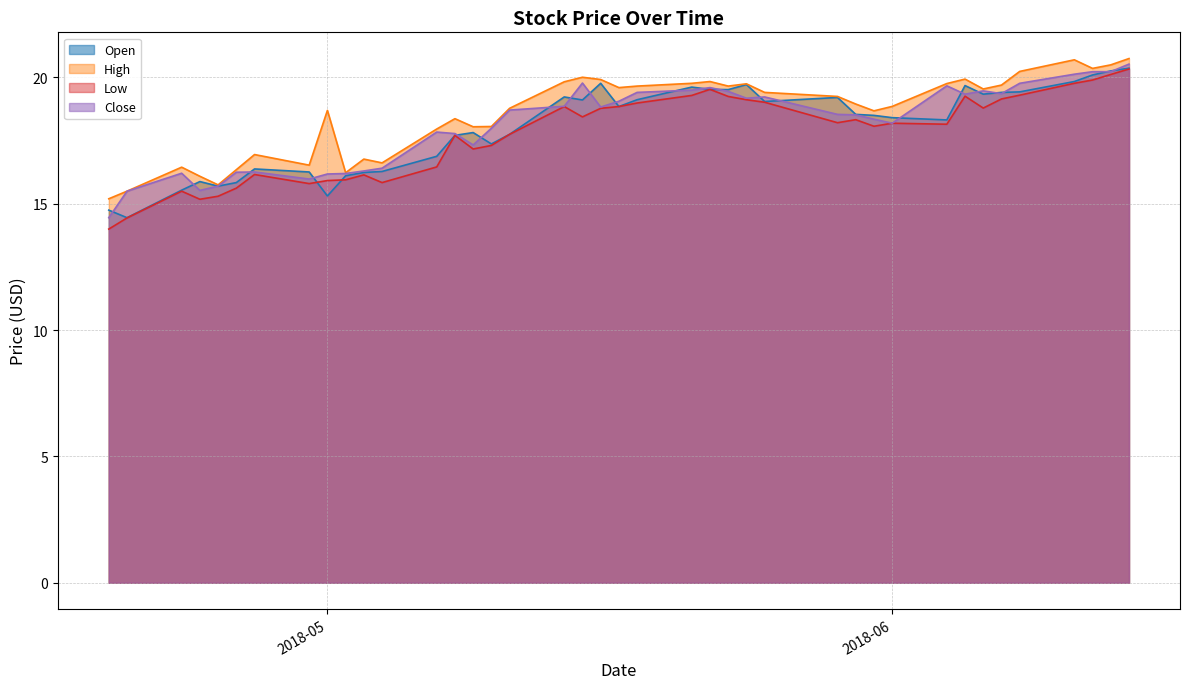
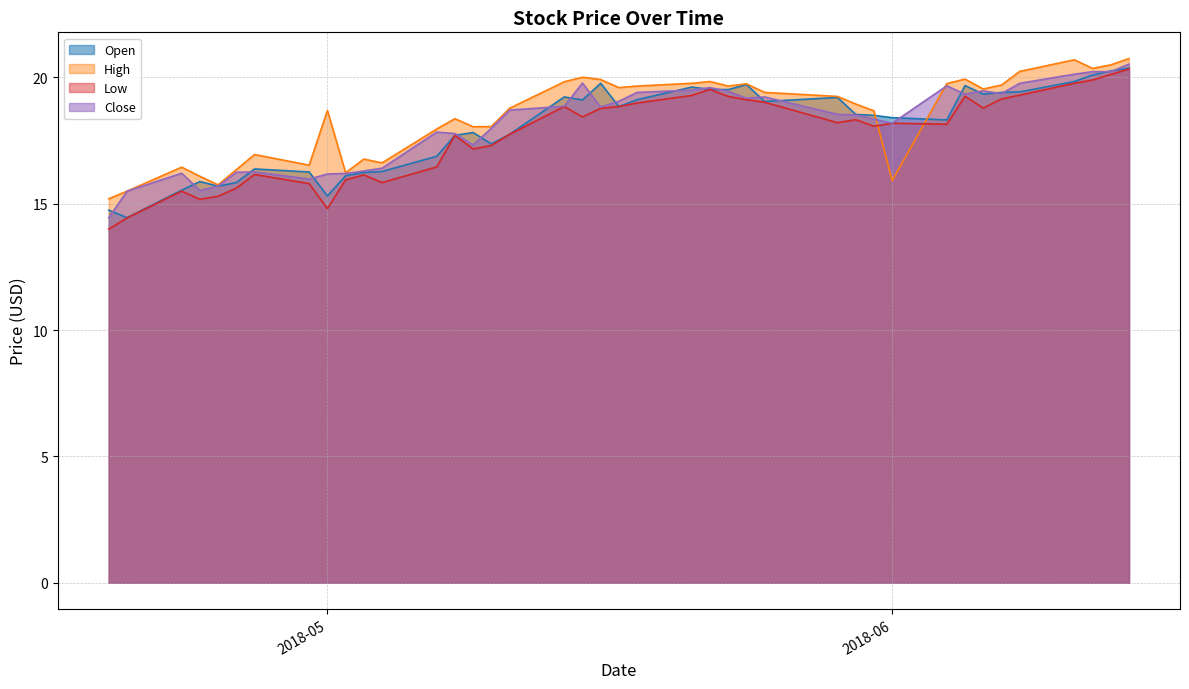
Low, 2018-05: 15.9 -> 14.8
High, 2018-06: 18.9 -> 15.9
